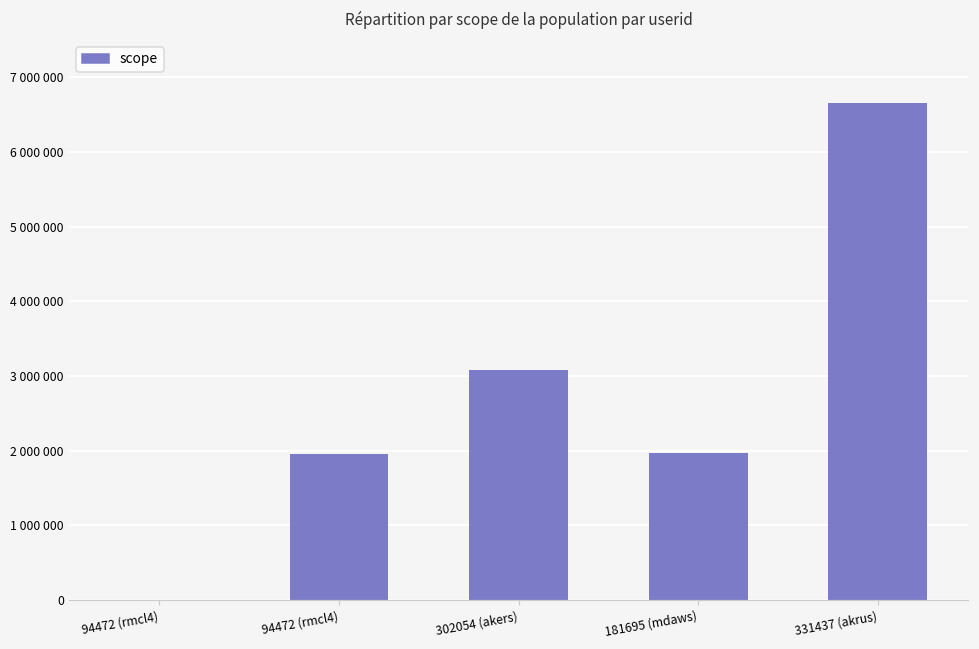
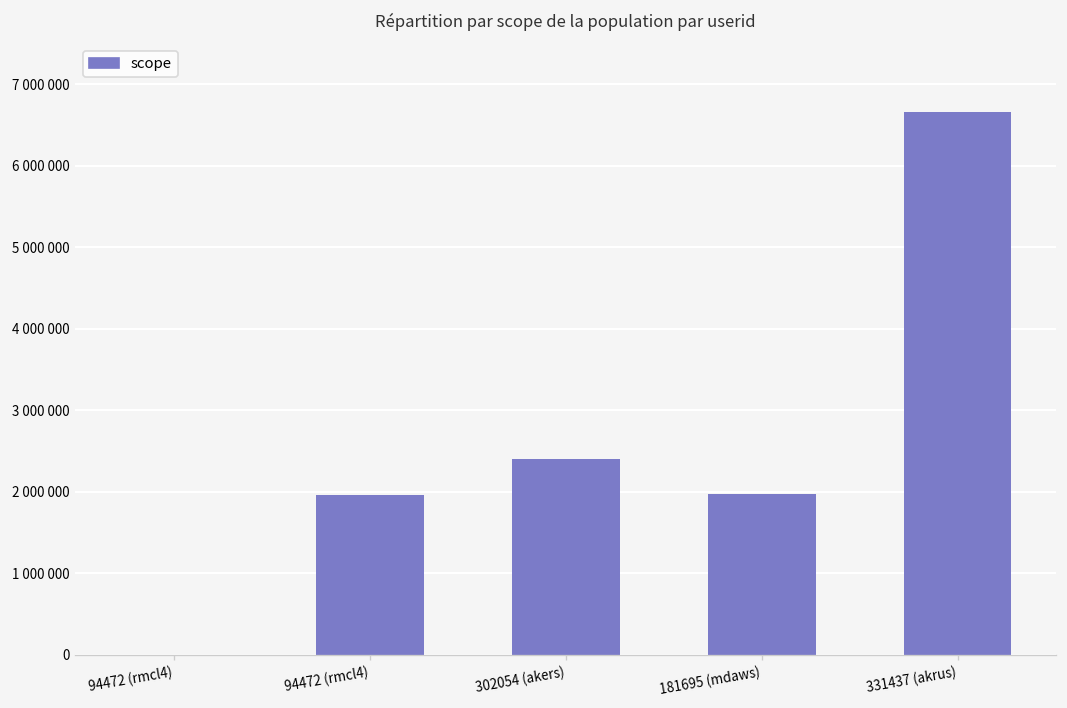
302054 (akers): 3100000 -> 2400000
